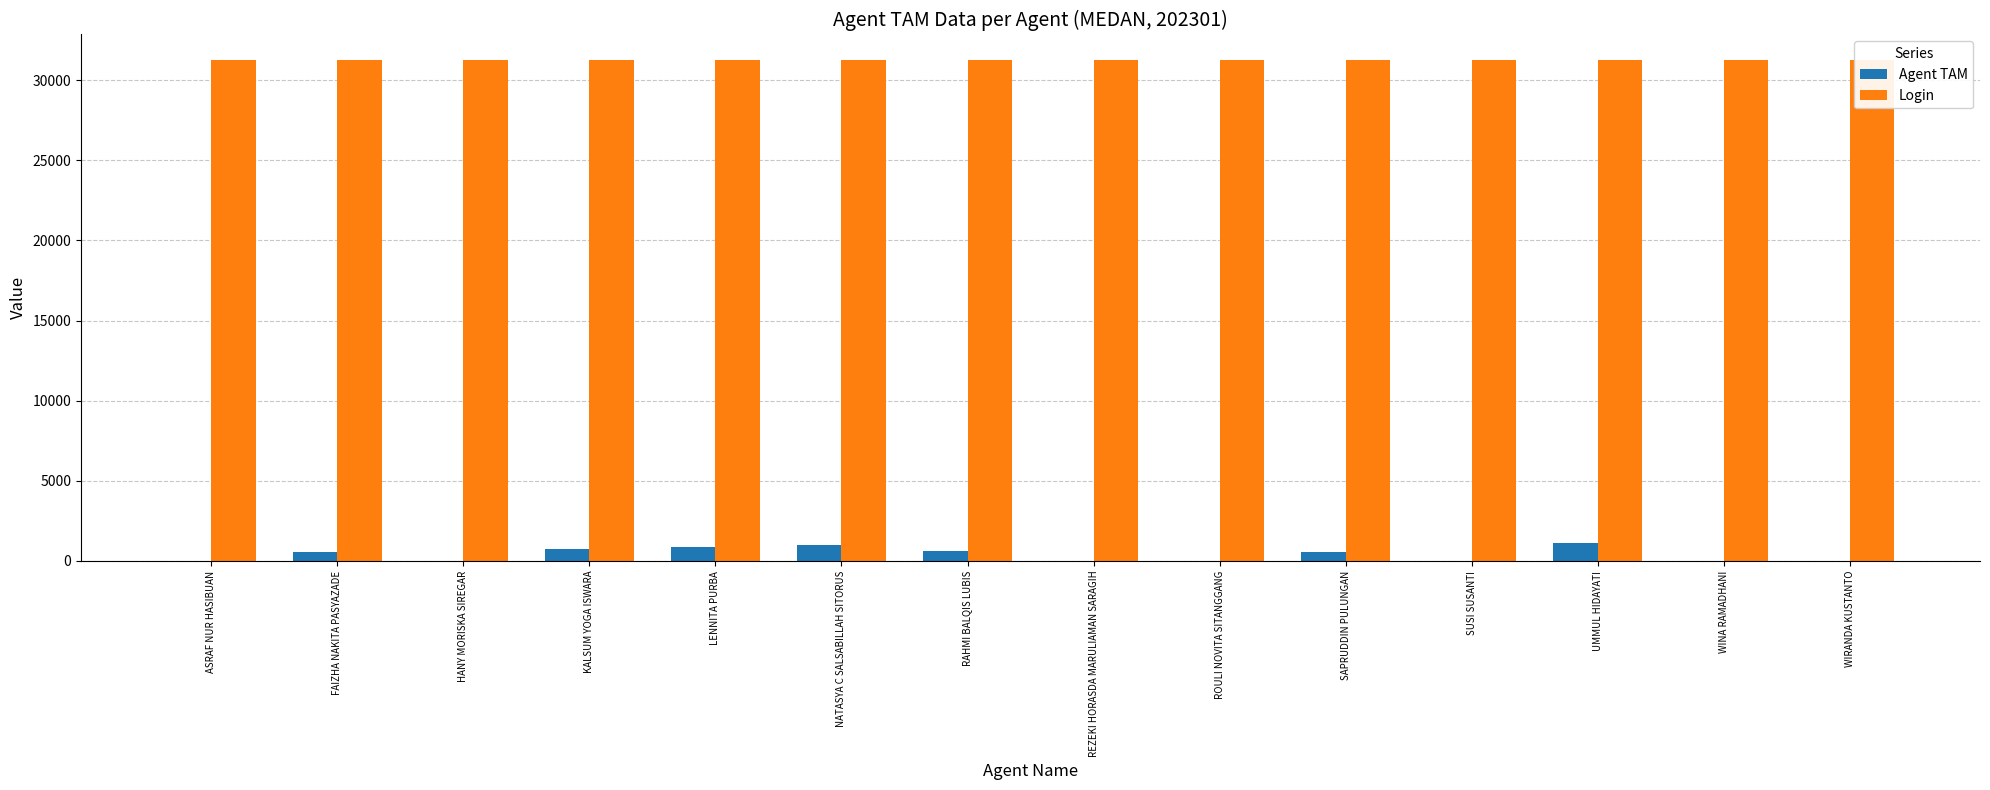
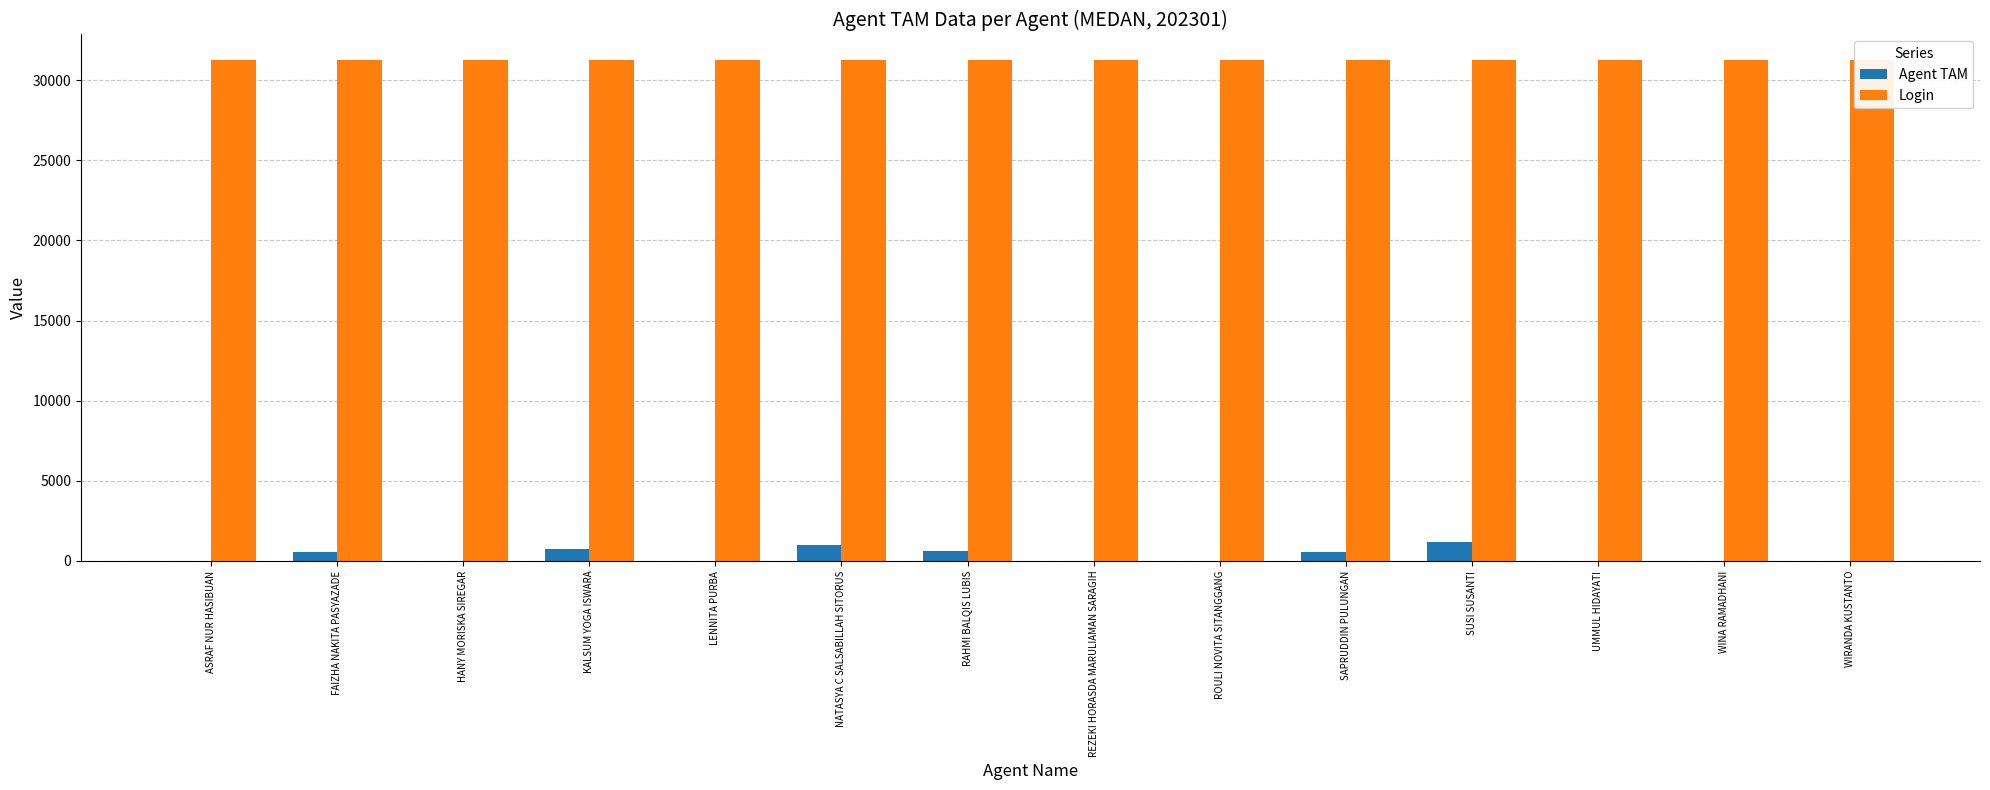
Agent TAM, LENNITA PURBA: 900 -> 0
Agent TAM, SUSI SUSANTI: 0 -> 1200
Agent TAM, UMMUL HIDAYATI: 1100 -> 0
